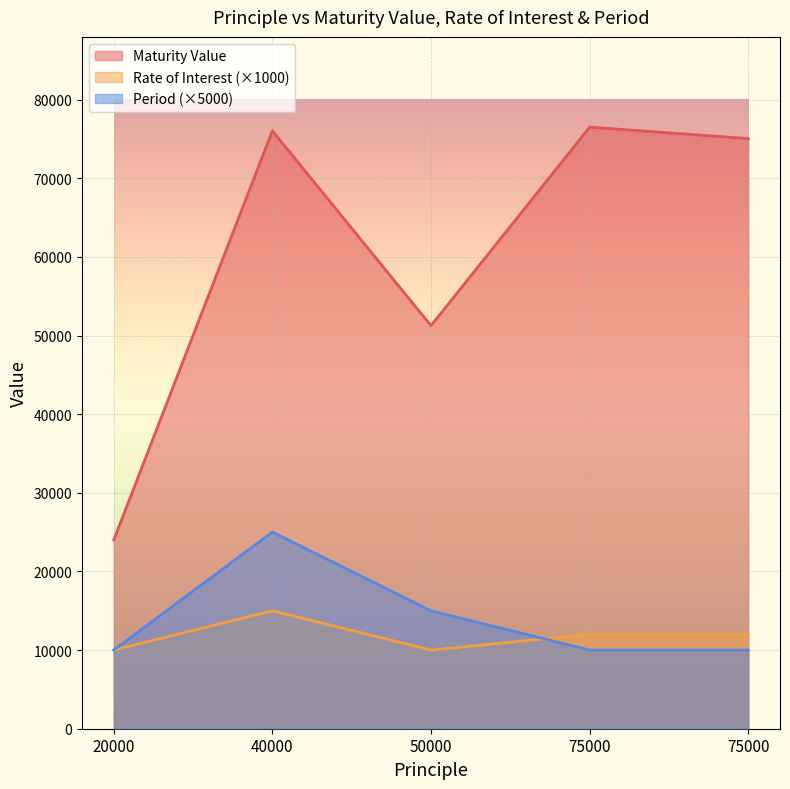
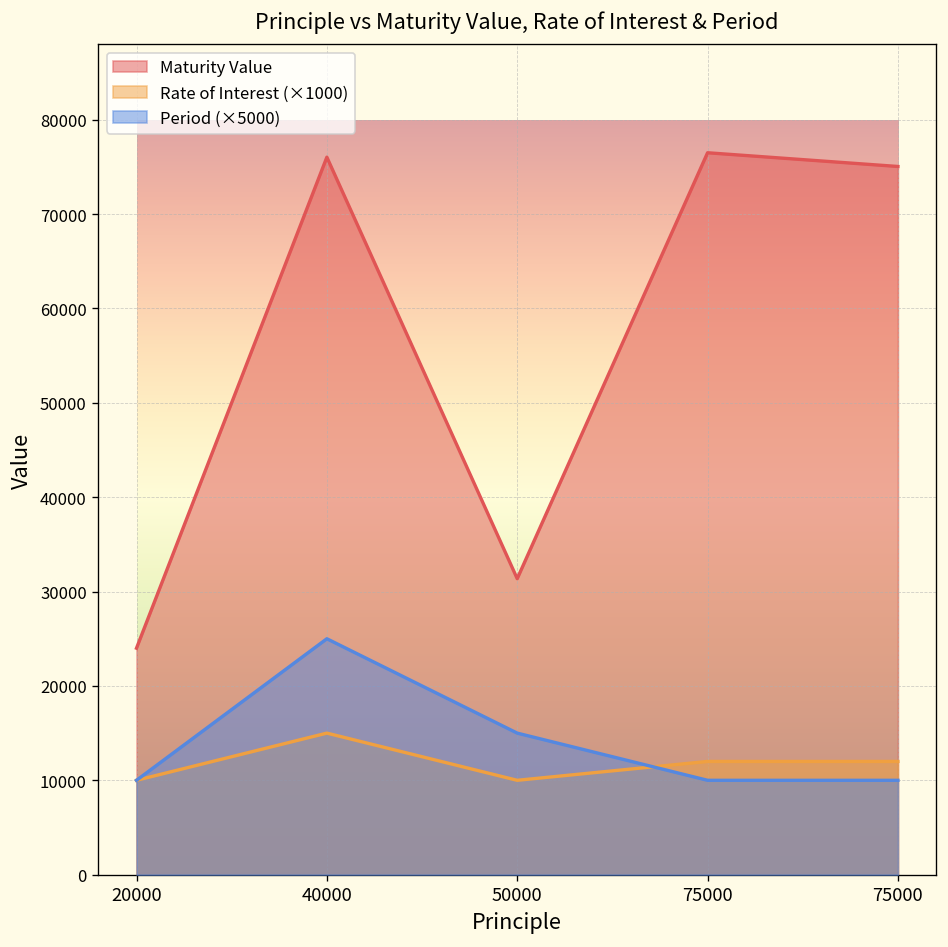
Maturity Value, 50000: 51000 -> 31000
